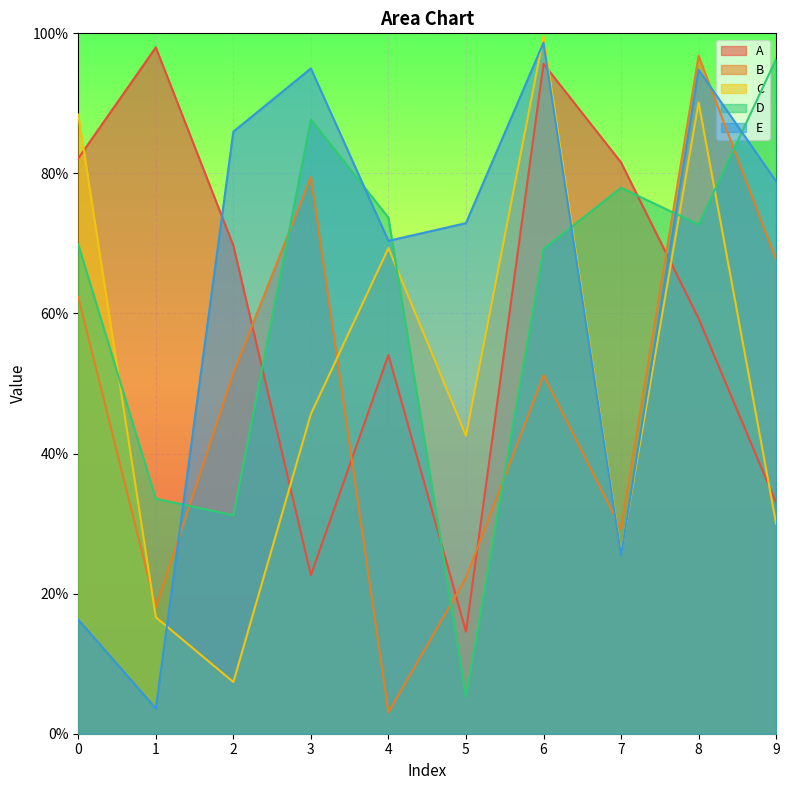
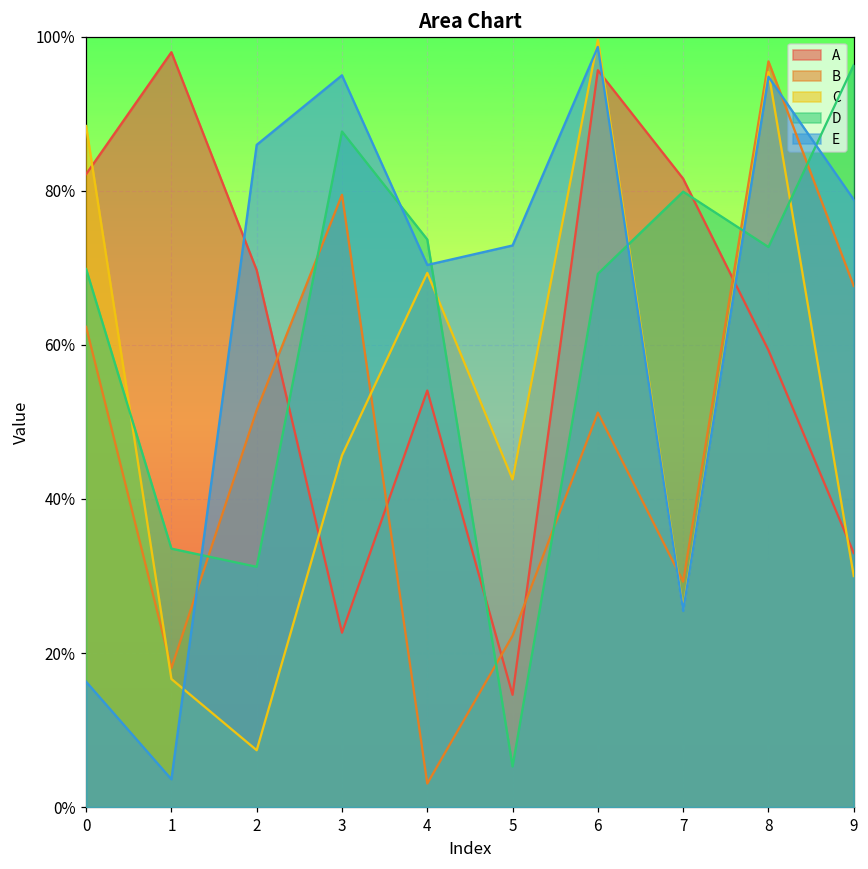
D, 7: 78% -> 80%
C, 8: 90% -> 95%
